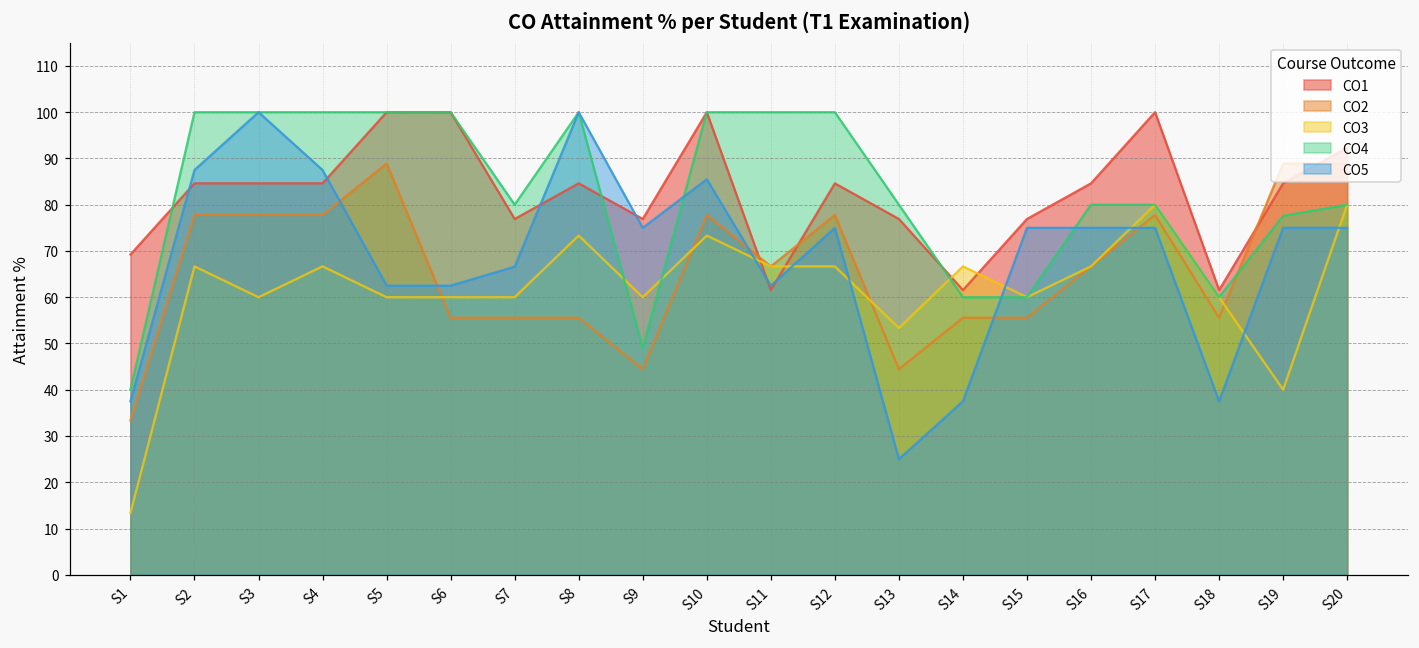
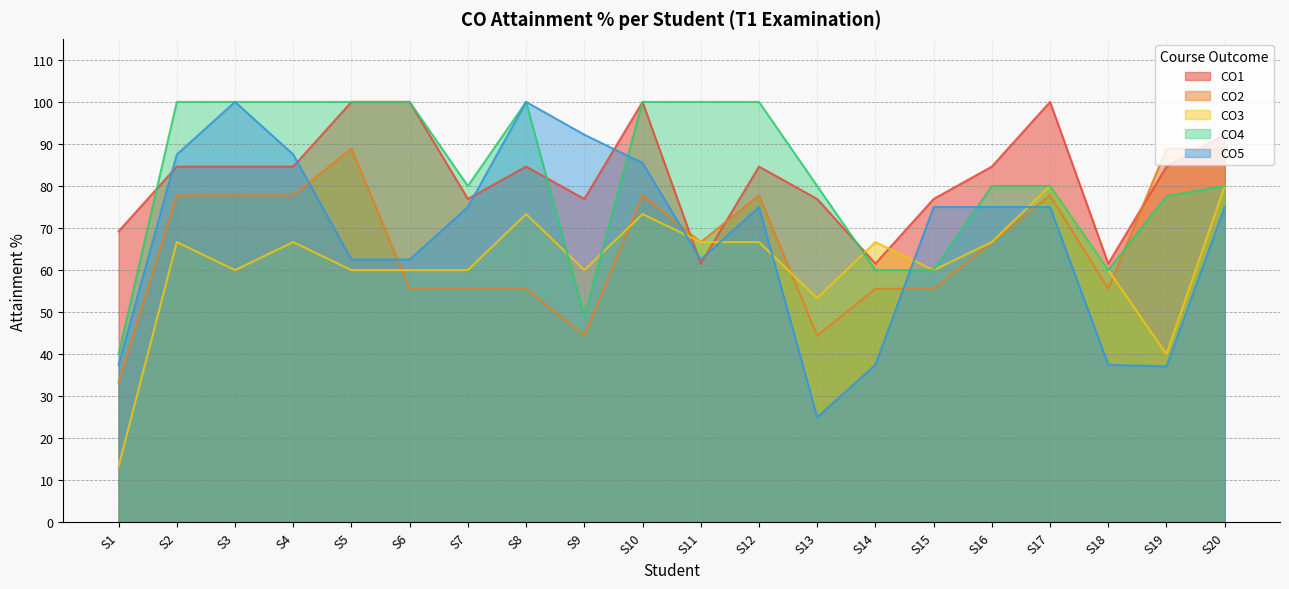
CO5, S7: 67 -> 75
CO5, S9: 75 -> 92
CO5, S19: 75 -> 37
